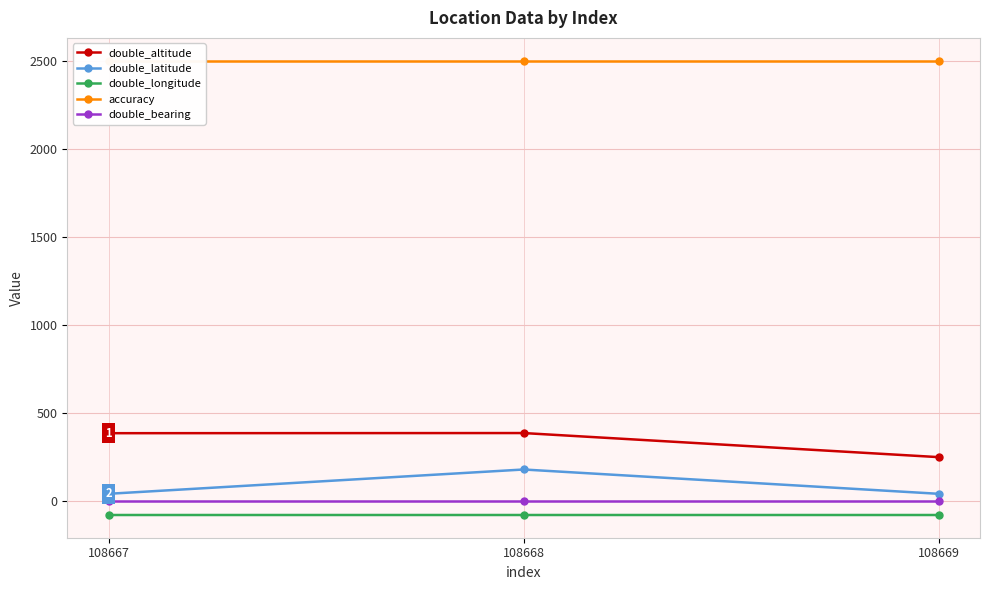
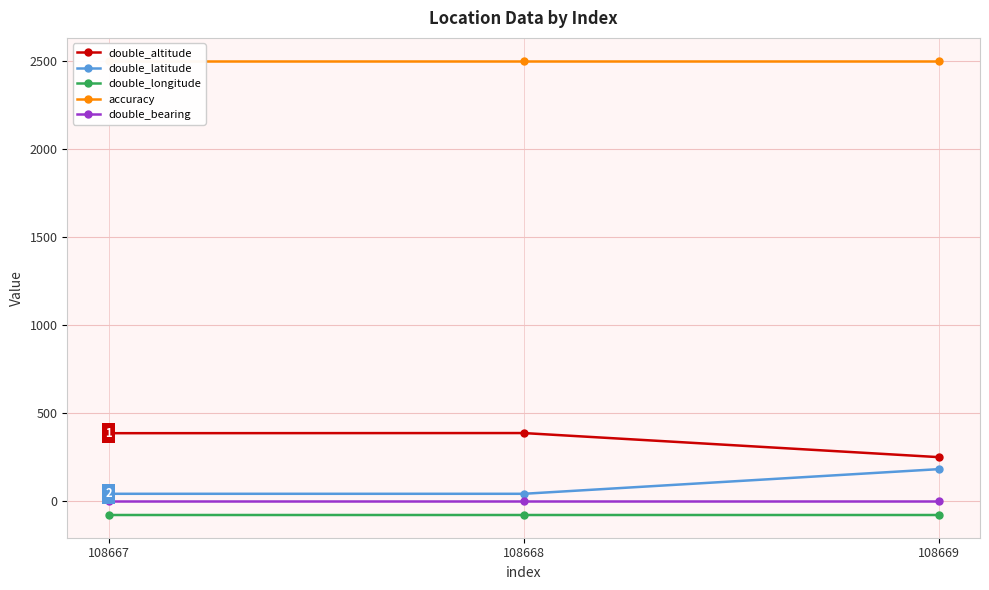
double_latitude, 108668: 180 -> 40
double_latitude, 108669: 40 -> 180
